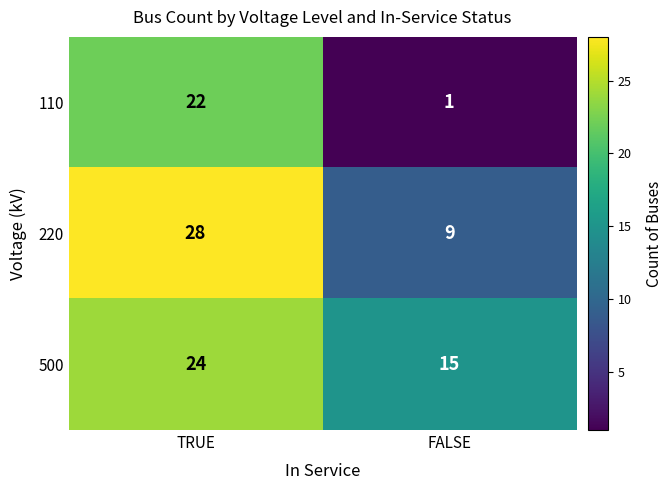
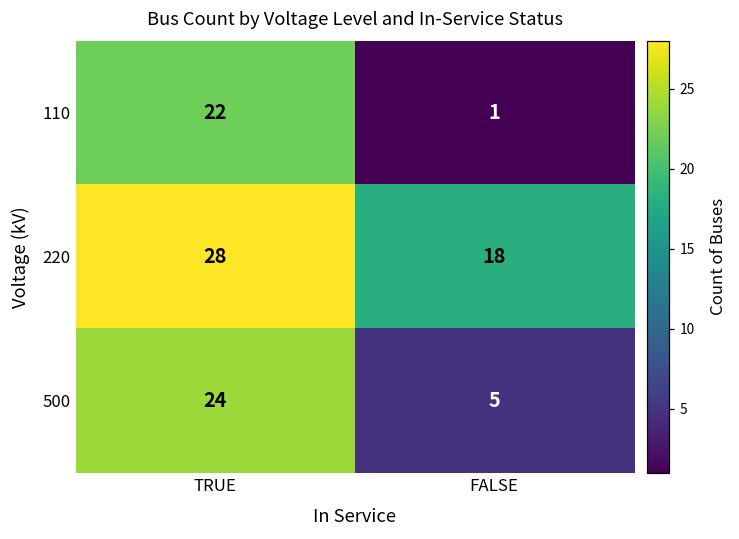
220, FALSE: 9 -> 18
500, FALSE: 15 -> 5
